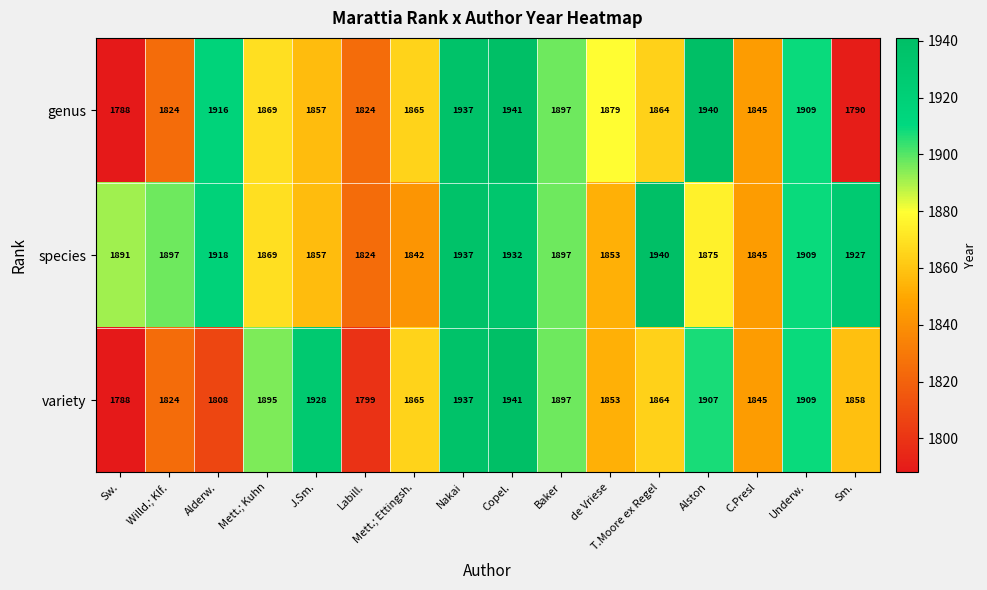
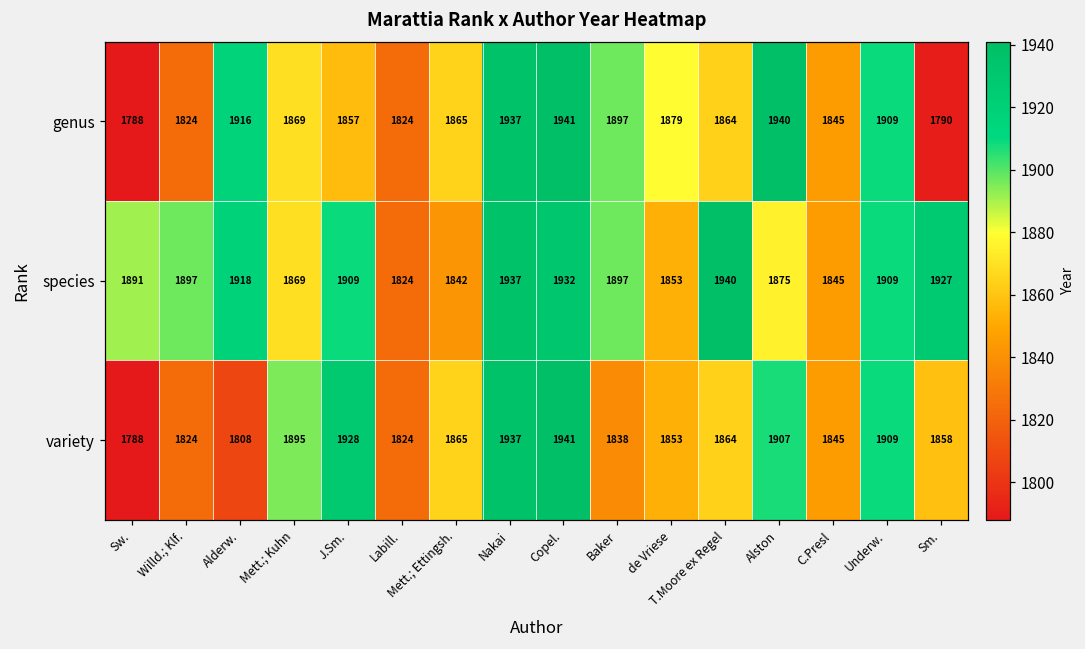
species, J.Sm.: 1857 -> 1909
variety, Labill.: 1799 -> 1824
variety, Baker: 1897 -> 1838
